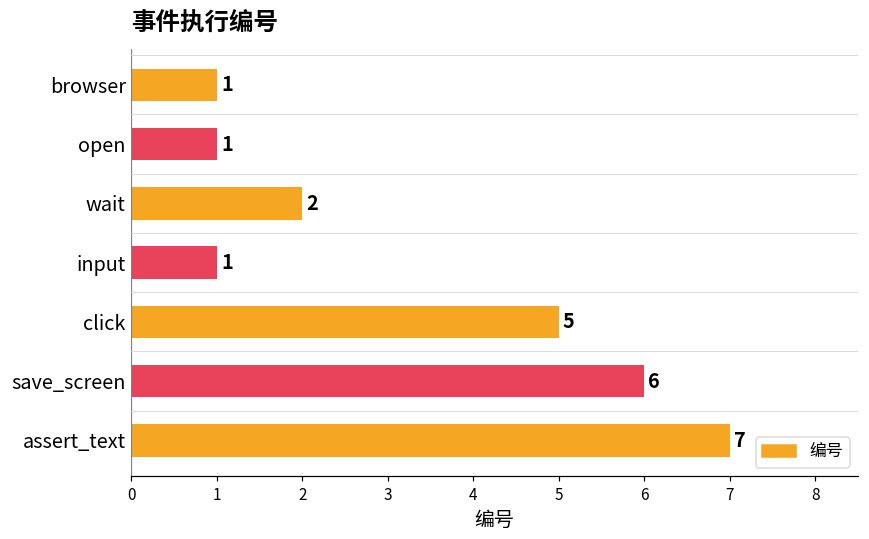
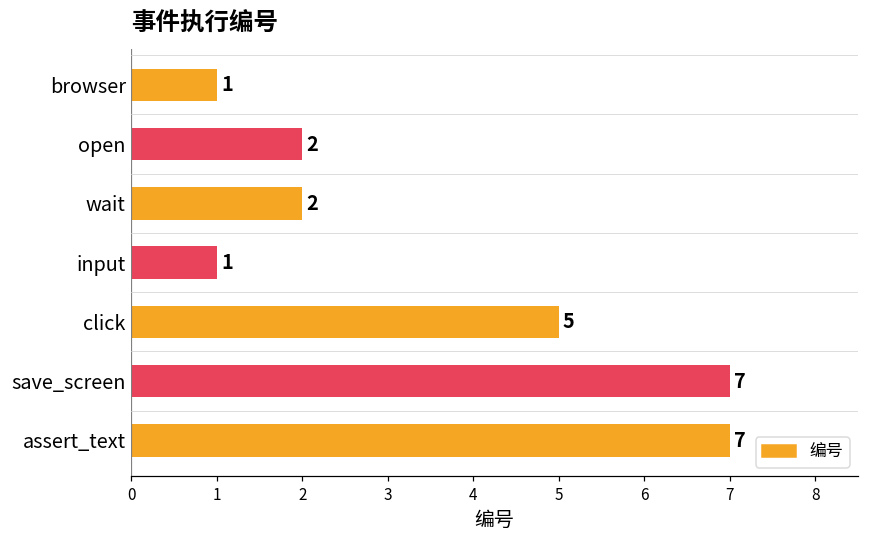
open: 1 -> 2
save_screen: 6 -> 7
